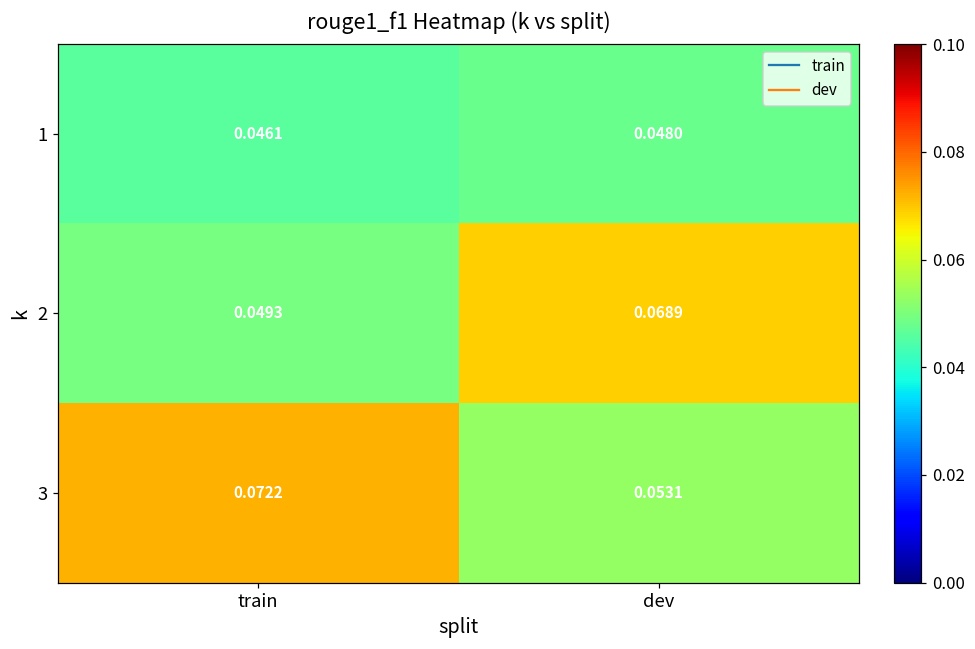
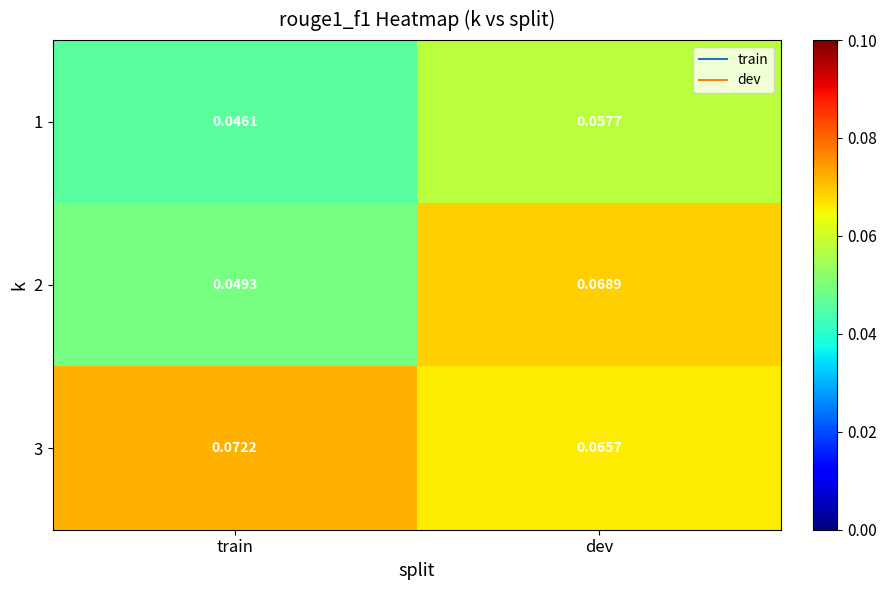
1, dev: 0.0480 -> 0.0577
3, dev: 0.0531 -> 0.0657
